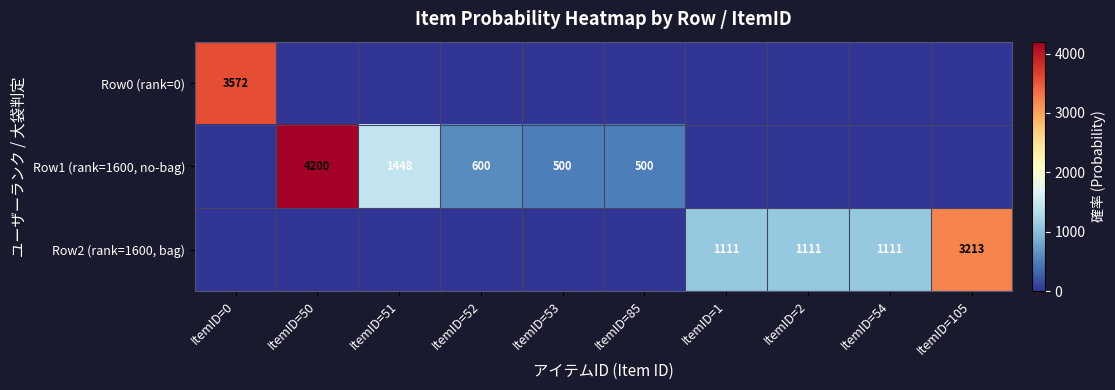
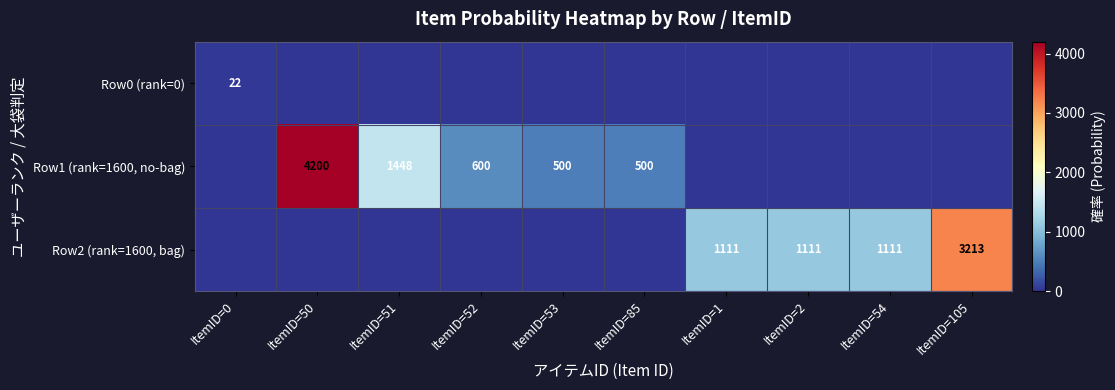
Row0 (rank=0), ItemID=0: 3572 -> 22
